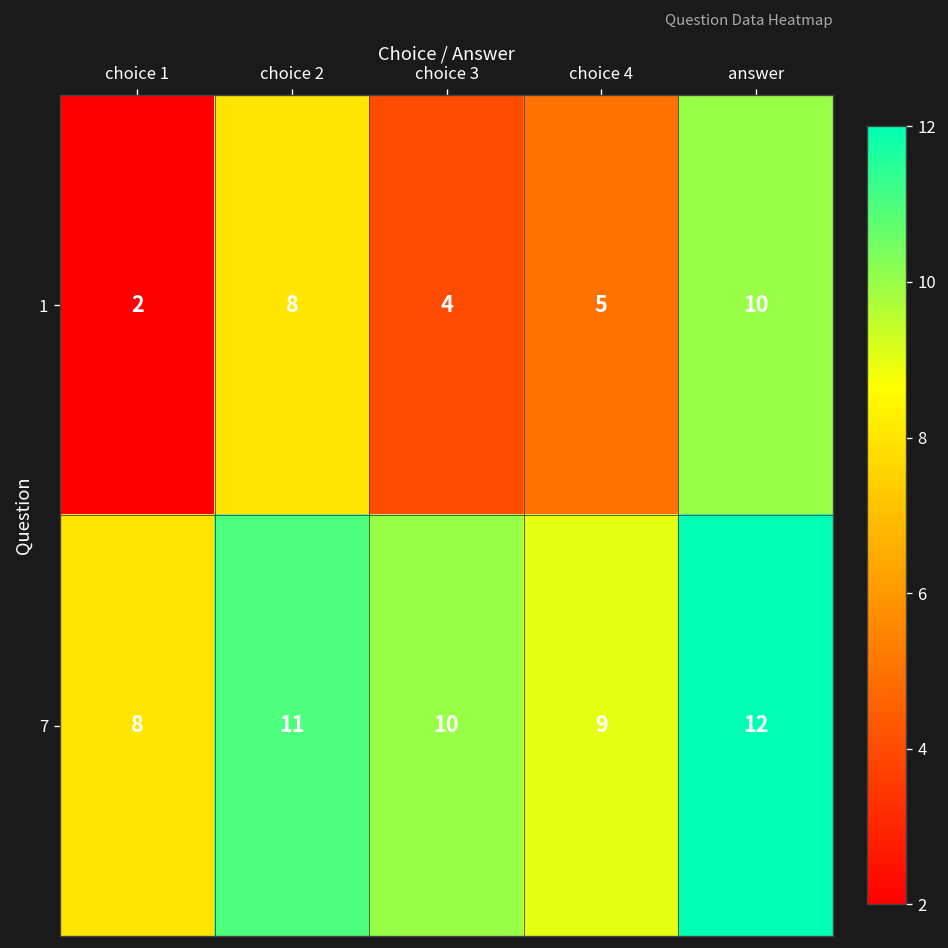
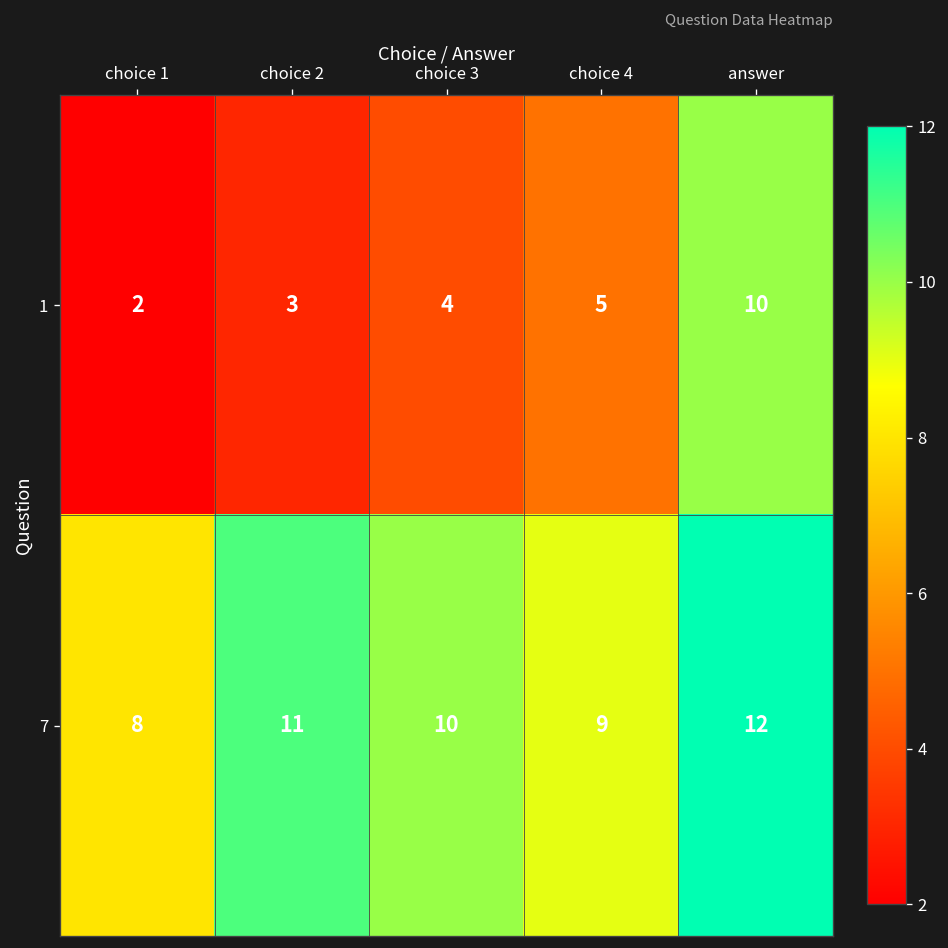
1, choice 2: 8 -> 3
